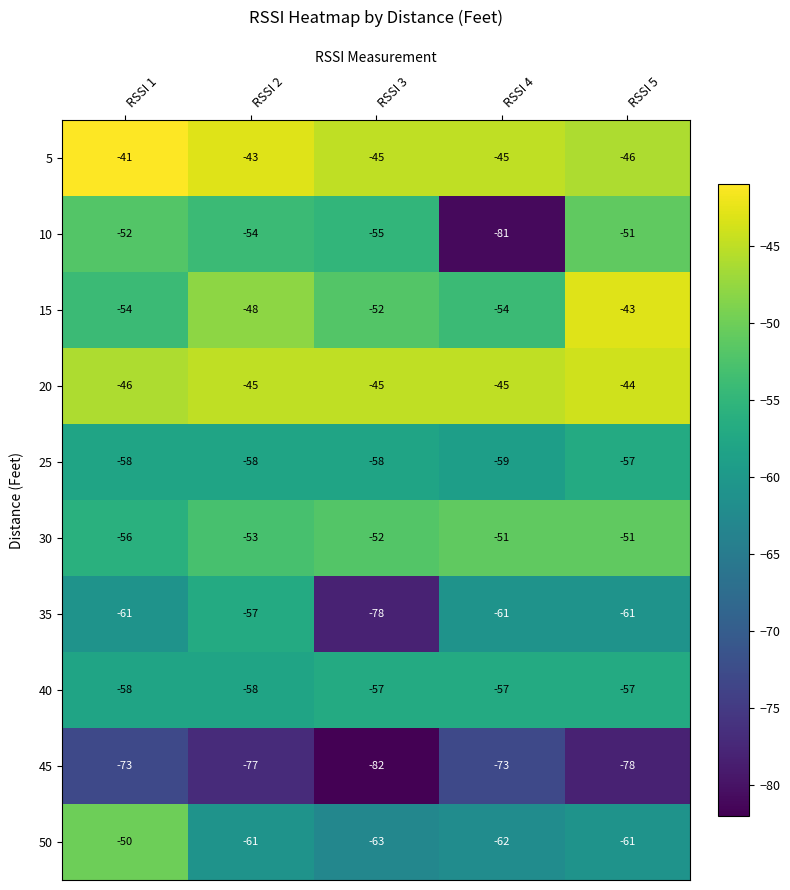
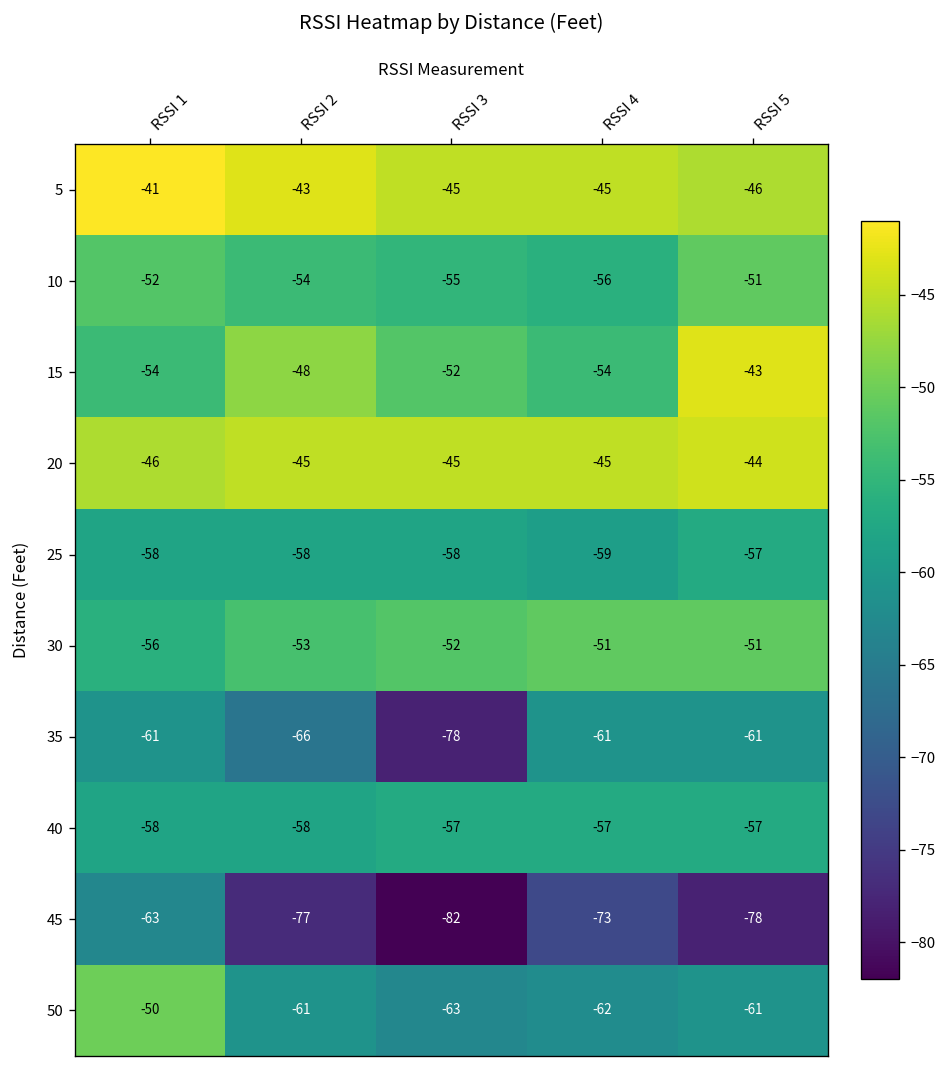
10, RSSI 4: -81 -> -56
35, RSSI 2: -57 -> -66
45, RSSI 1: -73 -> -63
